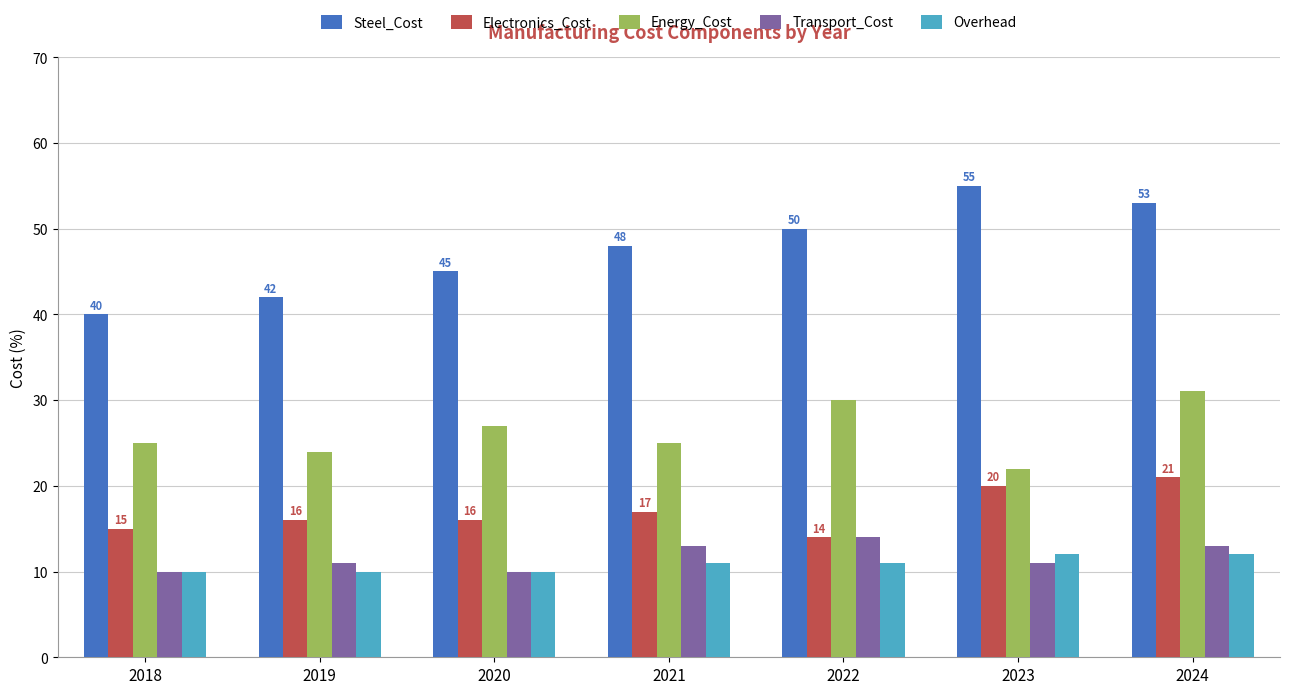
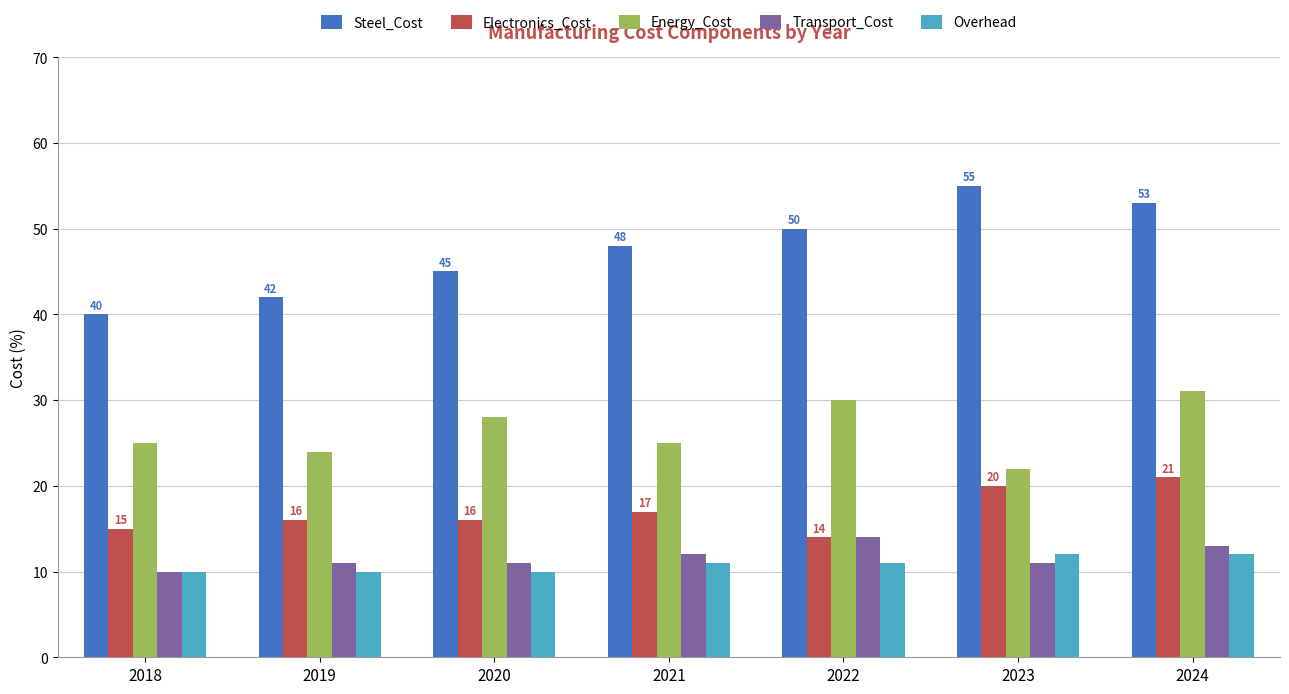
Energy_Cost, 2020: 27 -> 28
Transport_Cost, 2020: 10 -> 11
Transport_Cost, 2021: 13 -> 12
